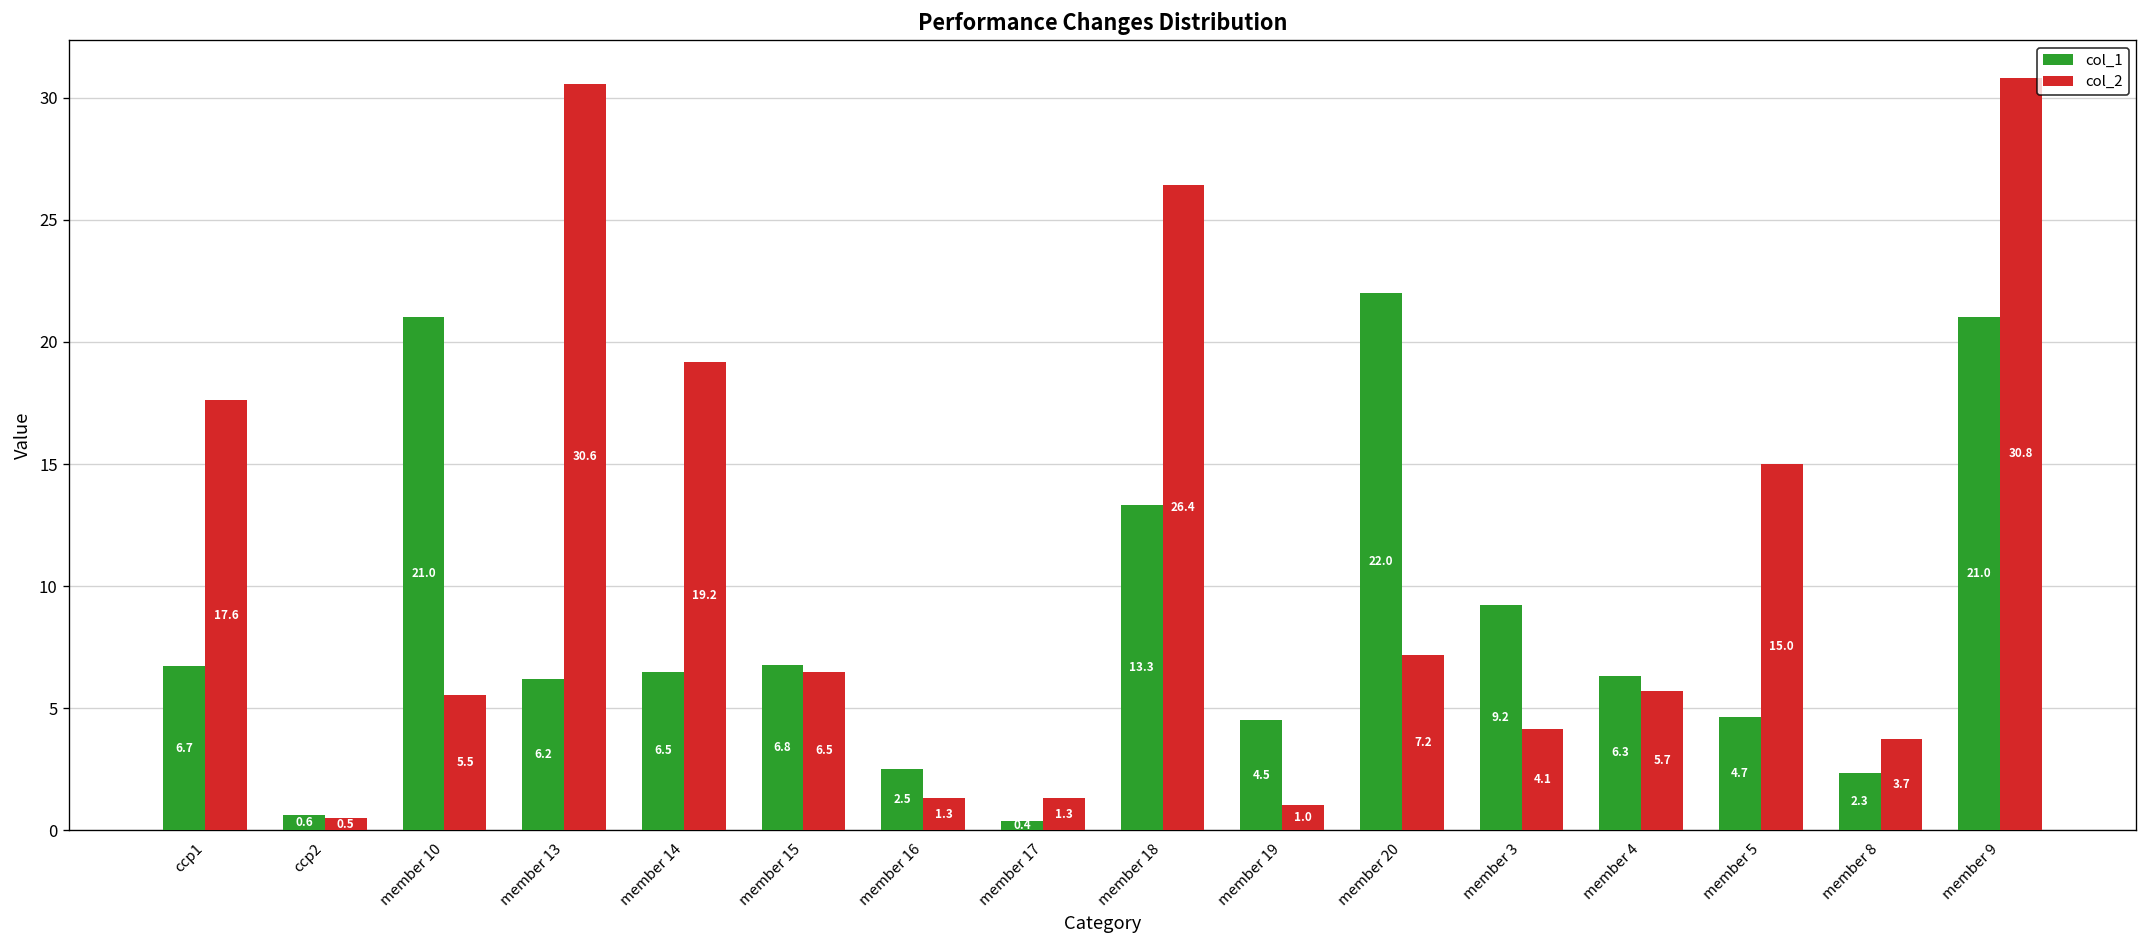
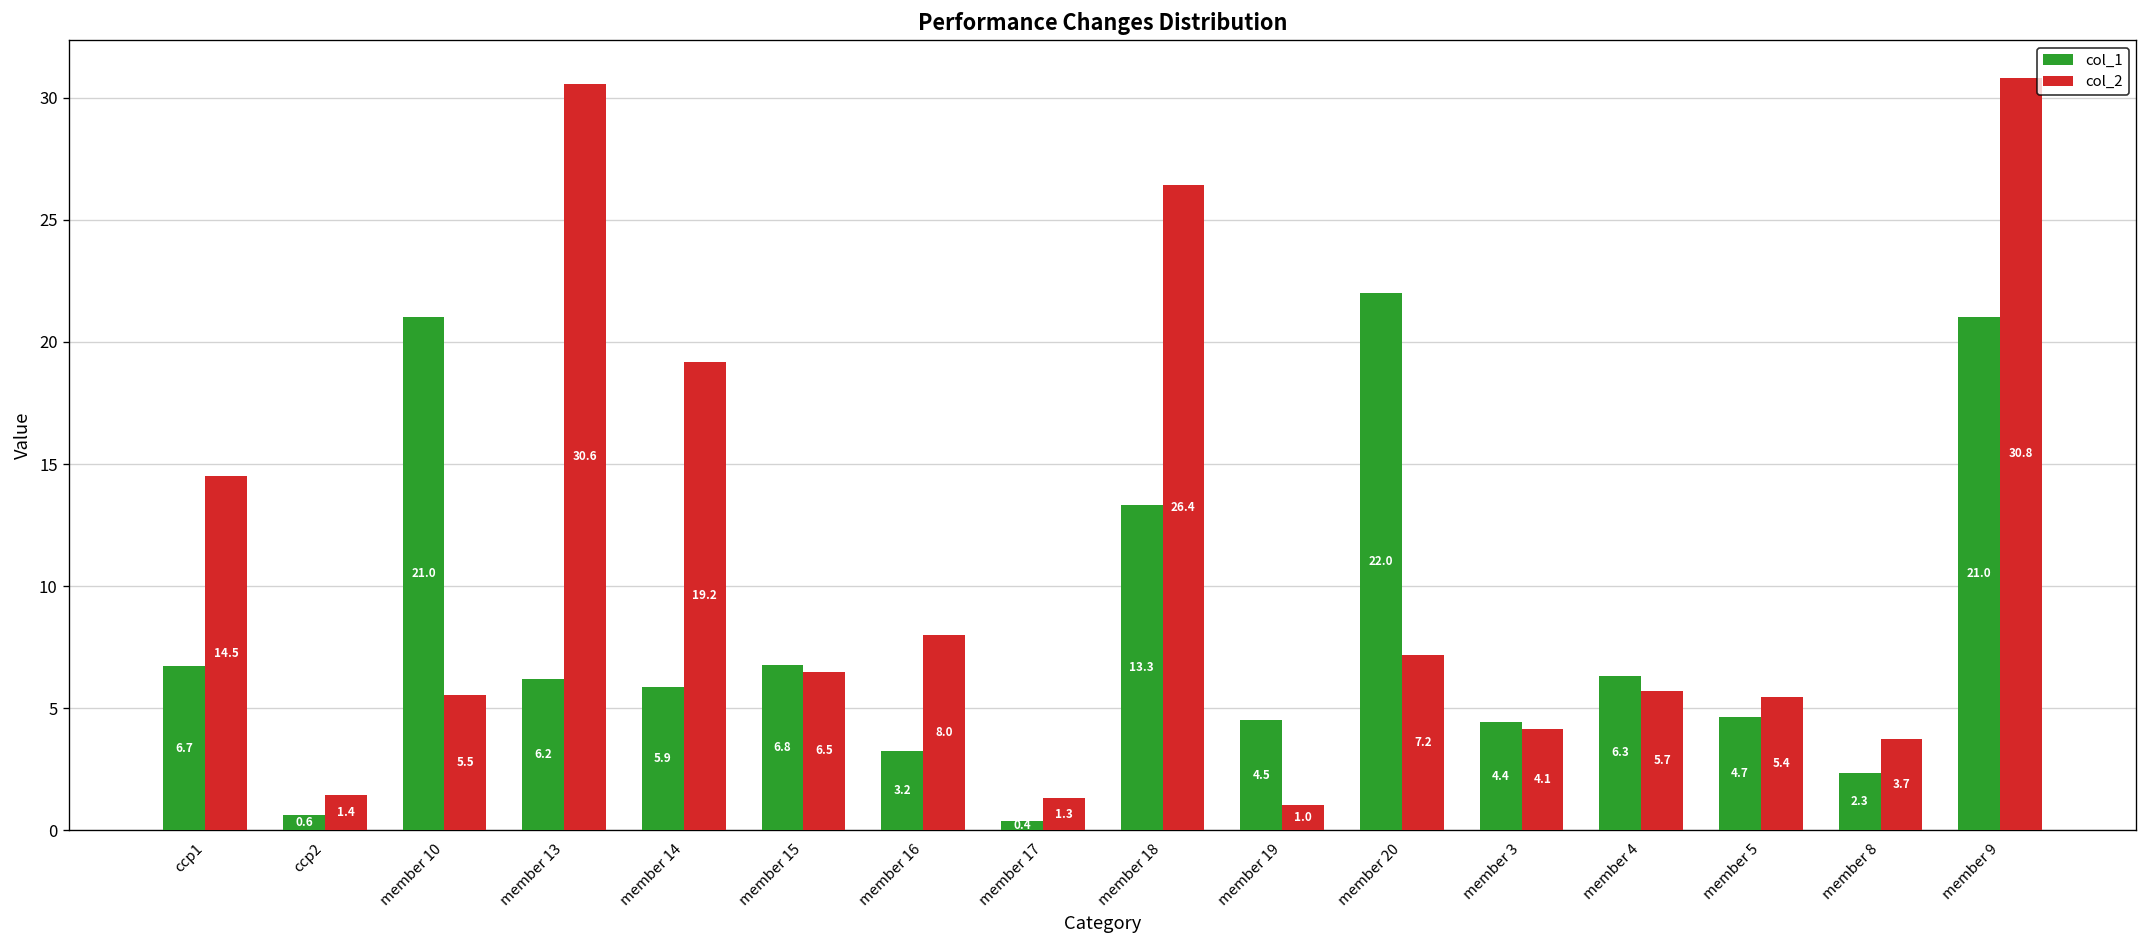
col_2, ccp1: 17.6 -> 14.5
col_2, ccp2: 0.5 -> 1.4
col_1, member 14: 6.5 -> 5.9
col_1, member 16: 2.5 -> 3.2
col_2, member 16: 1.3 -> 8.0
col_1, member 3: 9.2 -> 4.4
col_2, member 5: 15.0 -> 5.4
